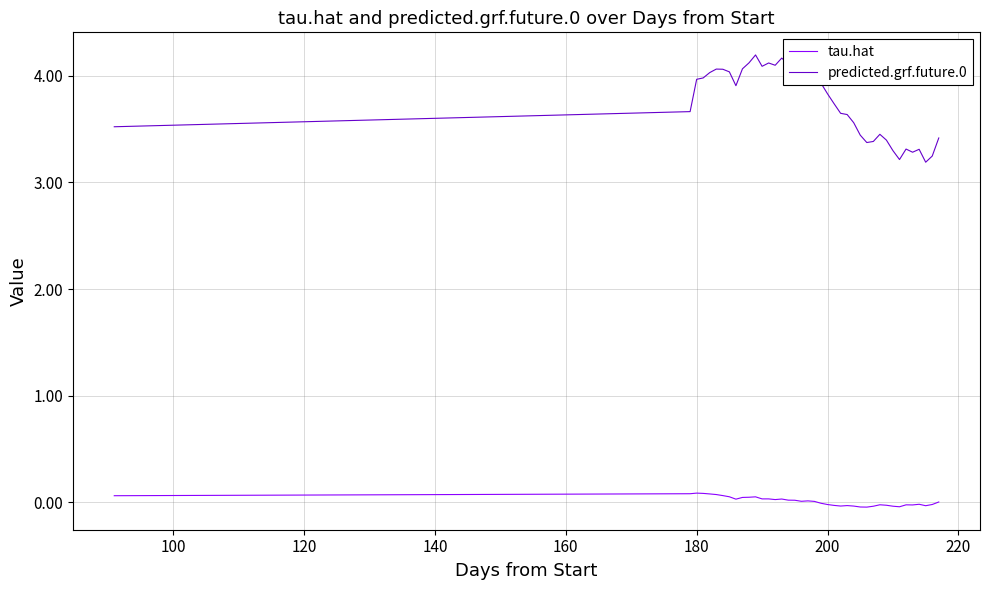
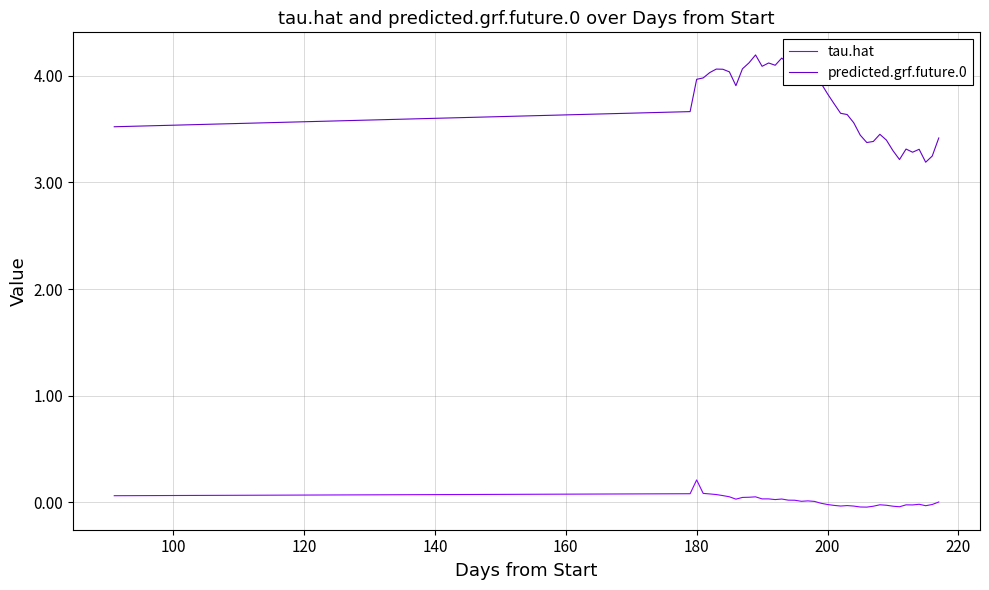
tau.hat, 180: 0.09 -> 0.21
